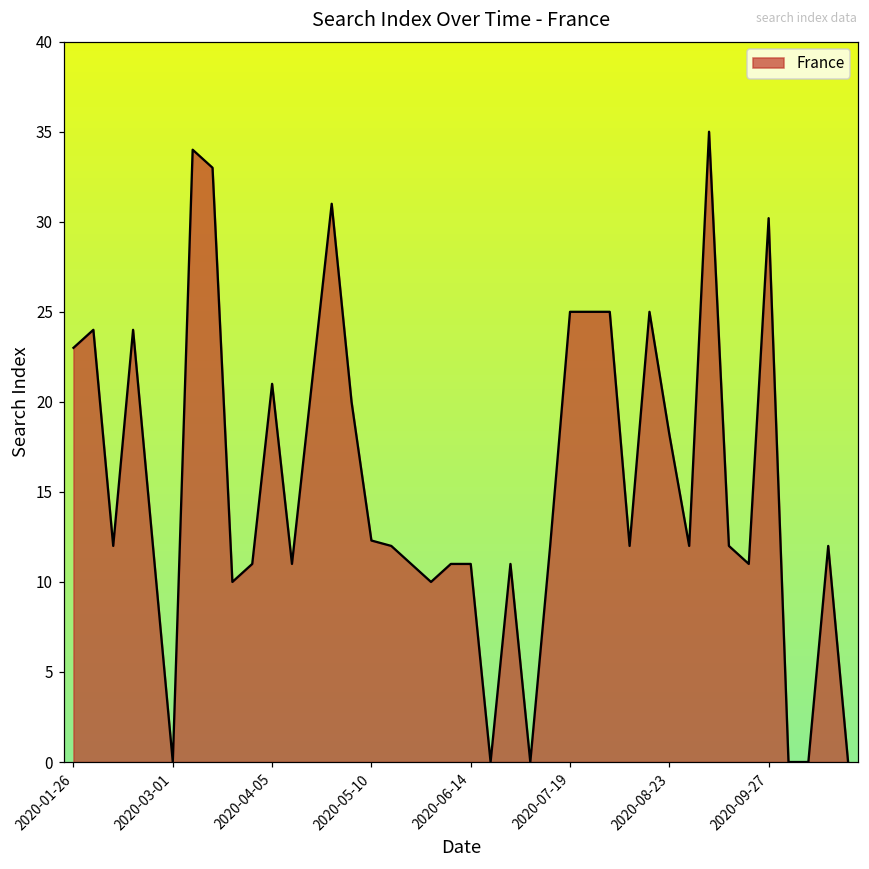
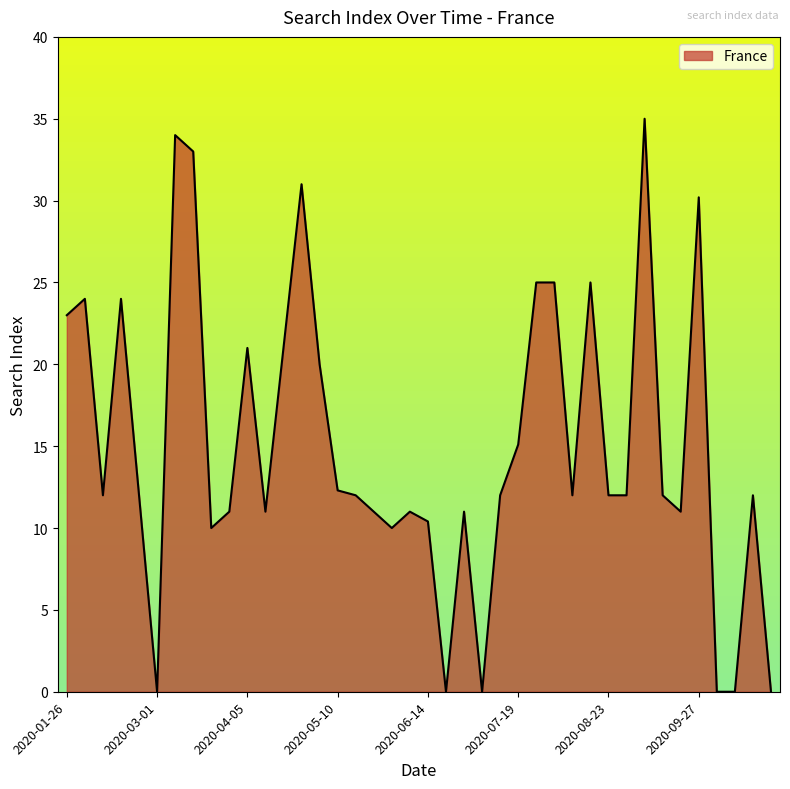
2020-06-14: 11.0 -> 10.4
2020-07-19: 25.0 -> 15.1
2020-08-23: 18.2 -> 12.0
